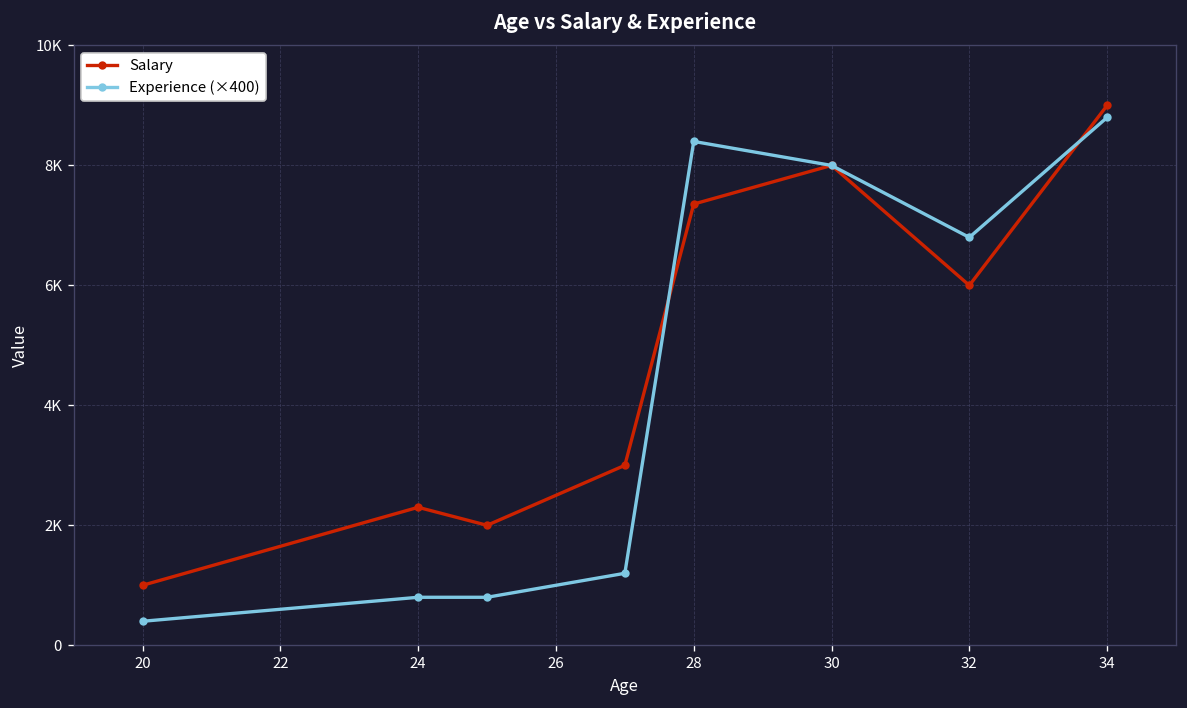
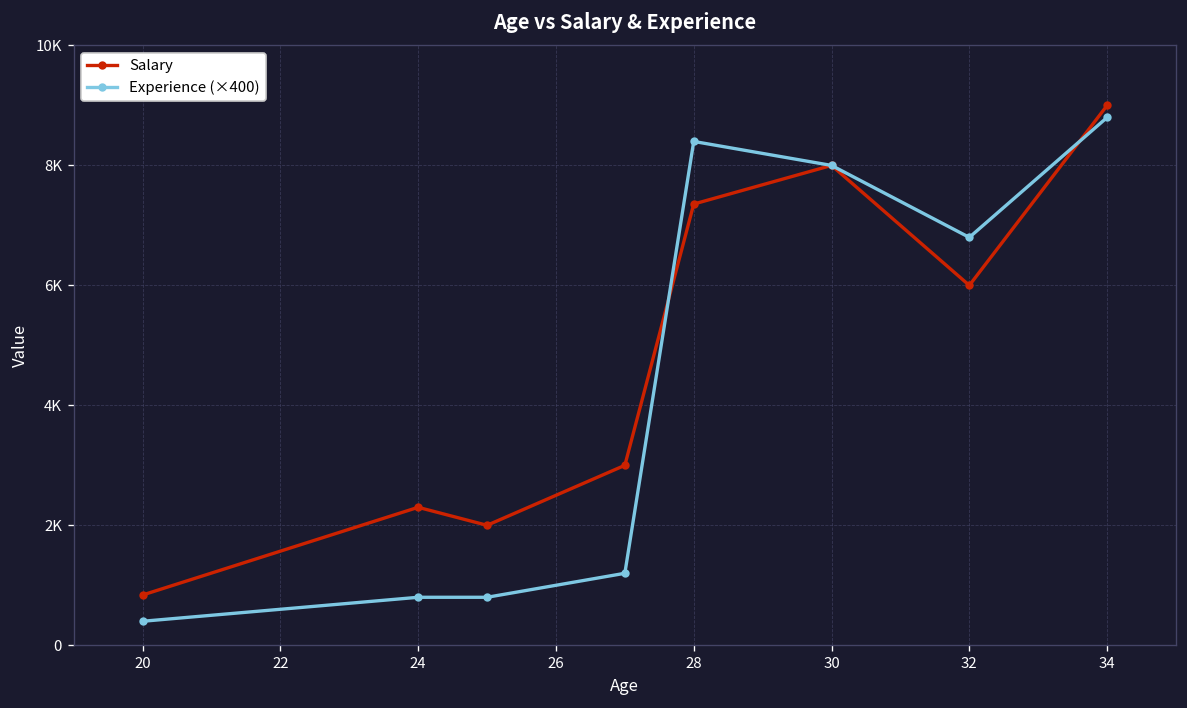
Salary, 20: 1000 -> 800
